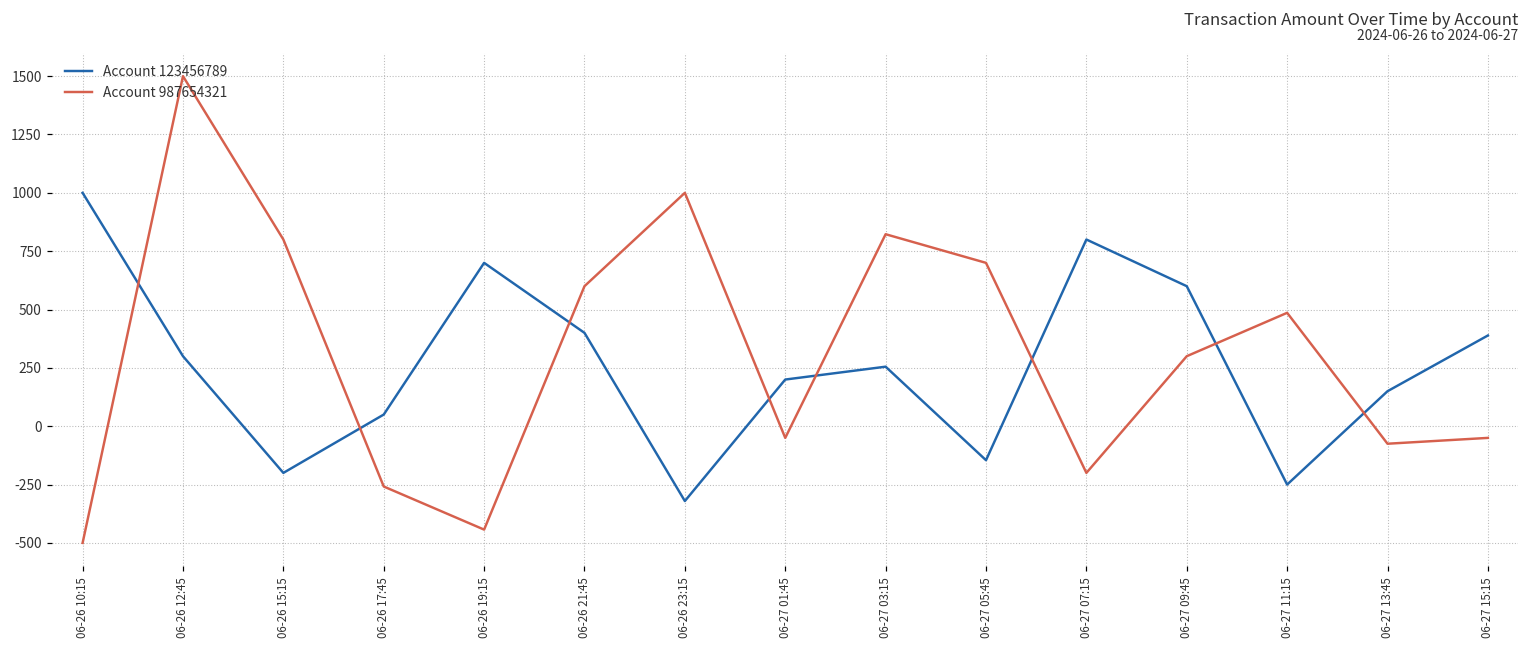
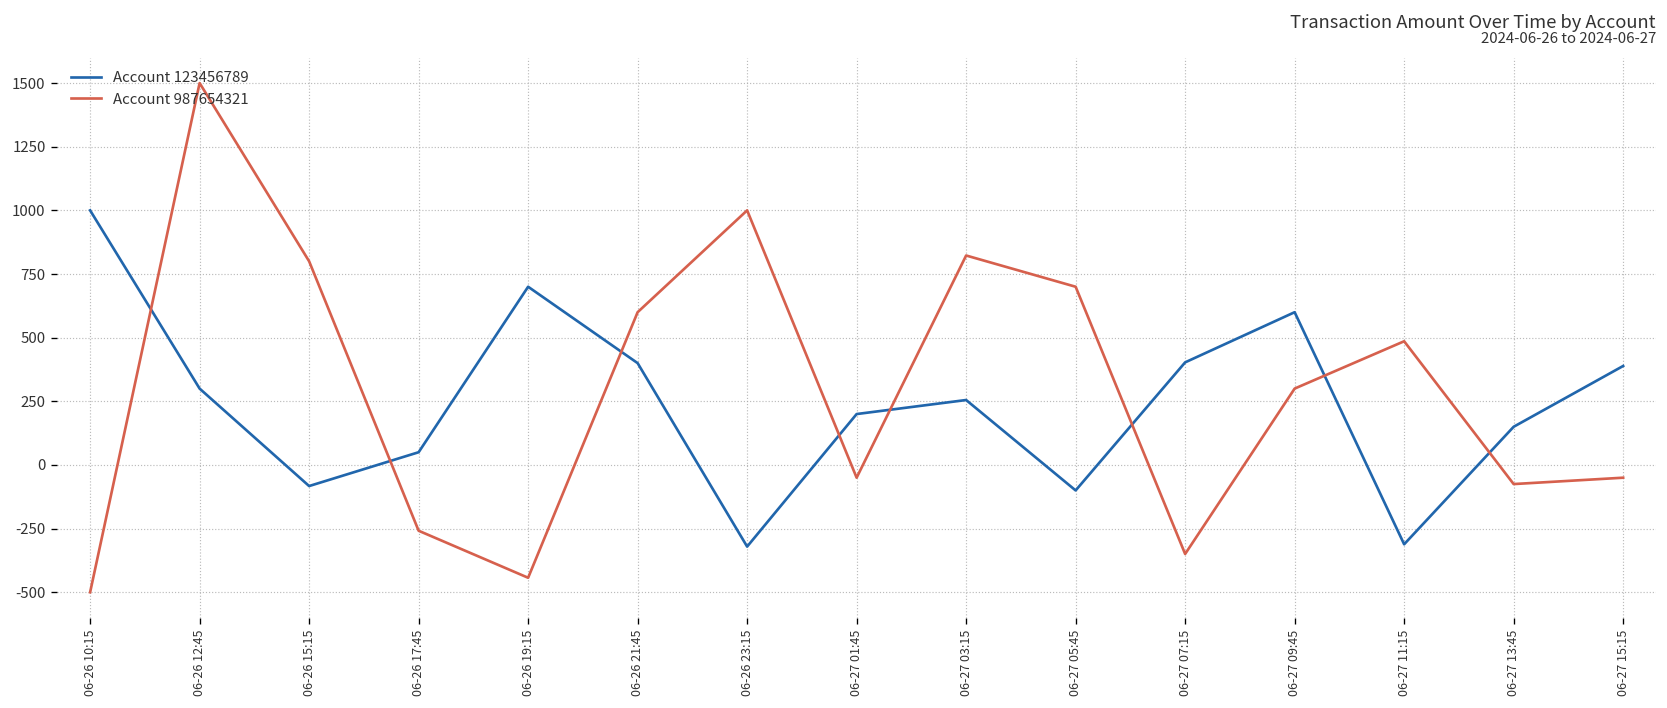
Account 123456789, 06-26 15:15: -200 -> -80
Account 123456789, 06-27 05:45: -150 -> -100
Account 123456789, 06-27 07:15: 800 -> 400
Account 987654321, 06-27 07:15: -200 -> -350
Account 123456789, 06-27 11:15: -250 -> -310
